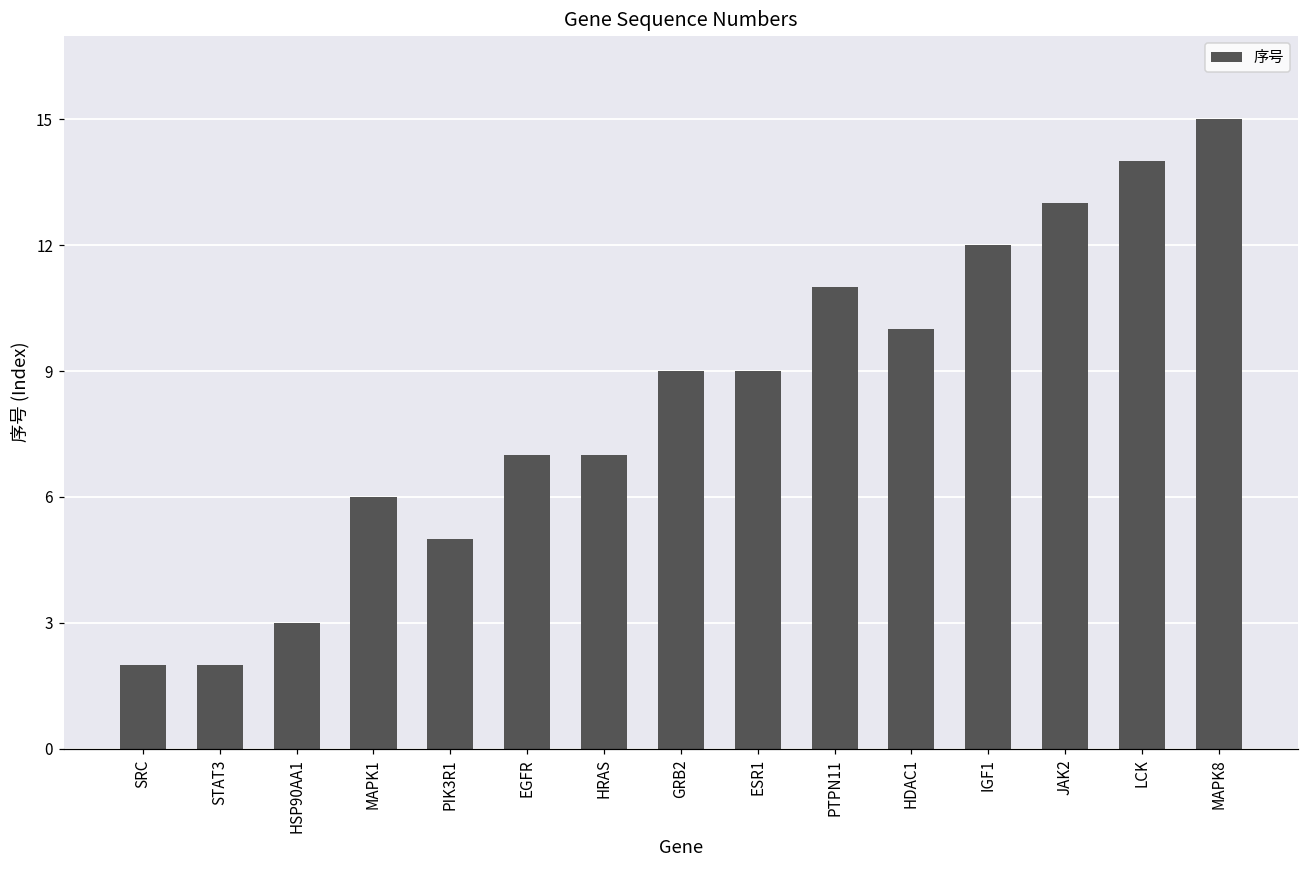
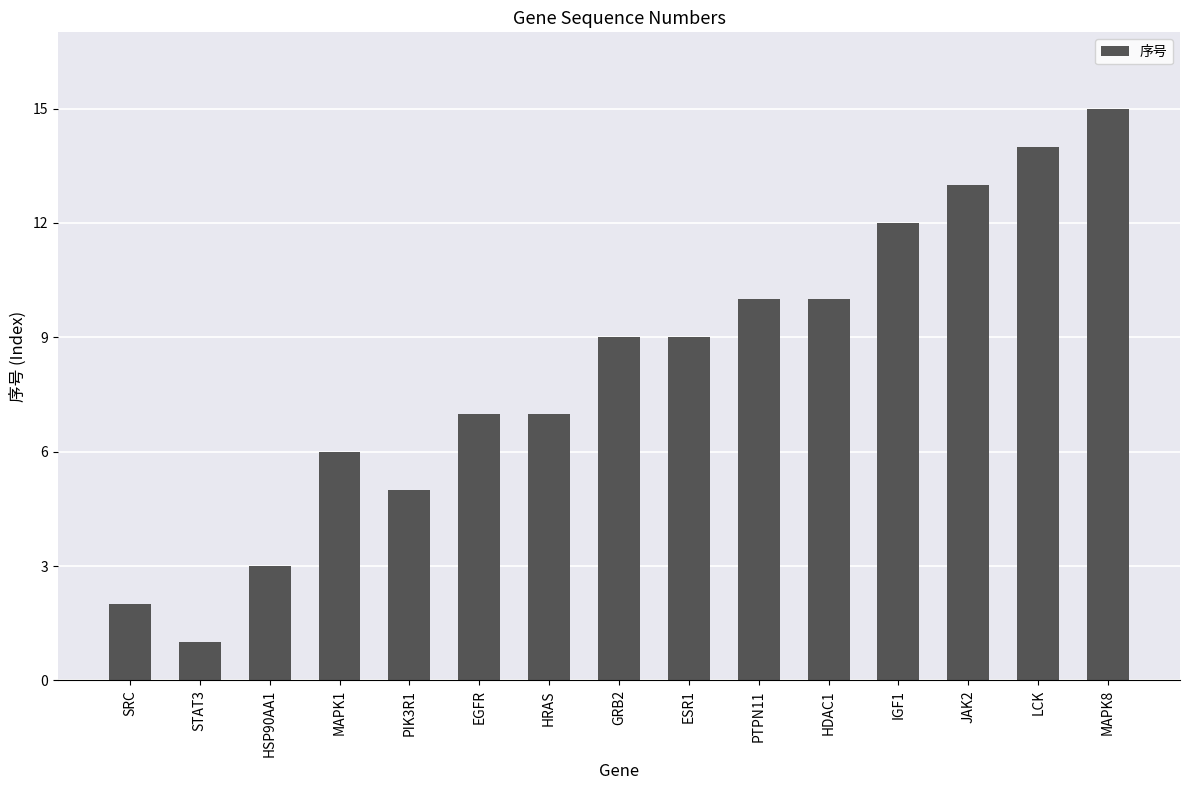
STAT3: 2 -> 1
PTPN11: 11 -> 10
